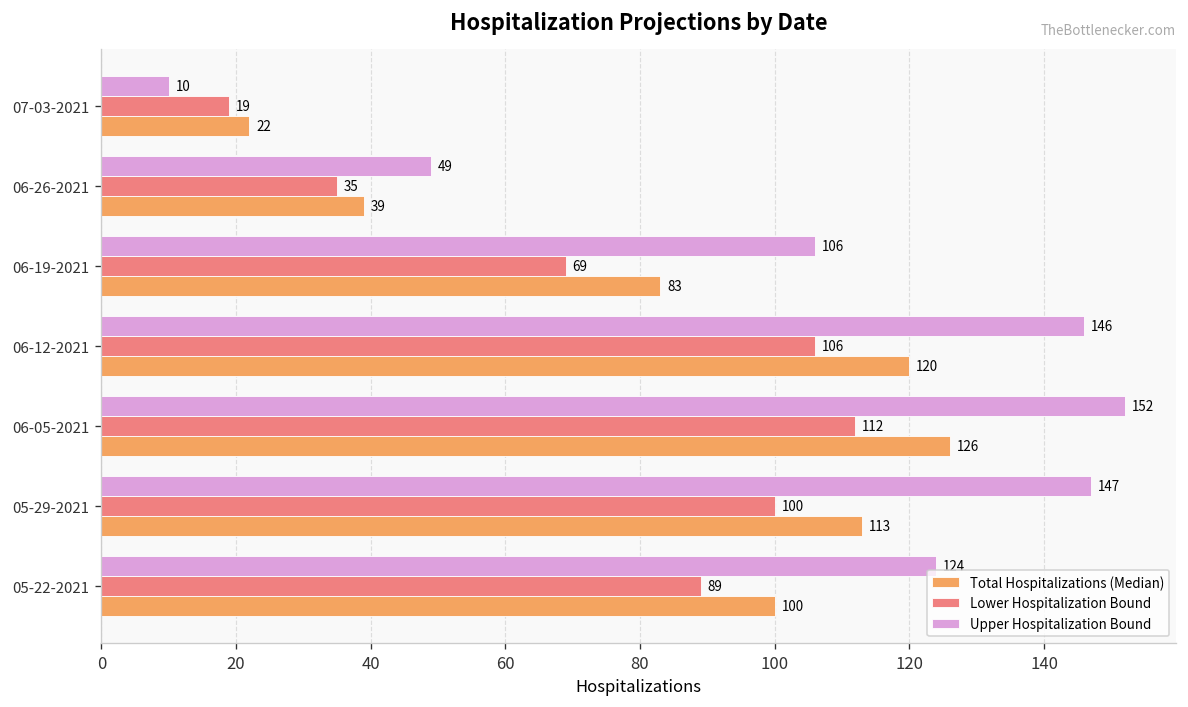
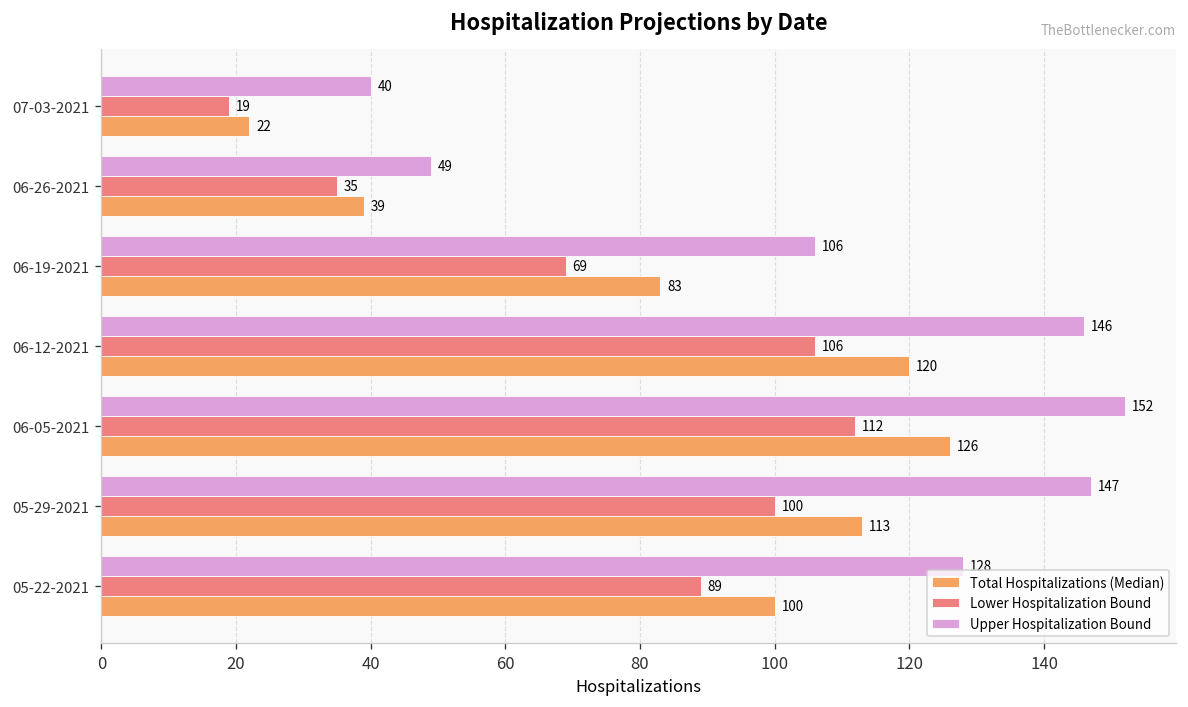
Upper Hospitalization Bound, 07-03-2021: 10 -> 40
Upper Hospitalization Bound, 05-22-2021: 124 -> 128
